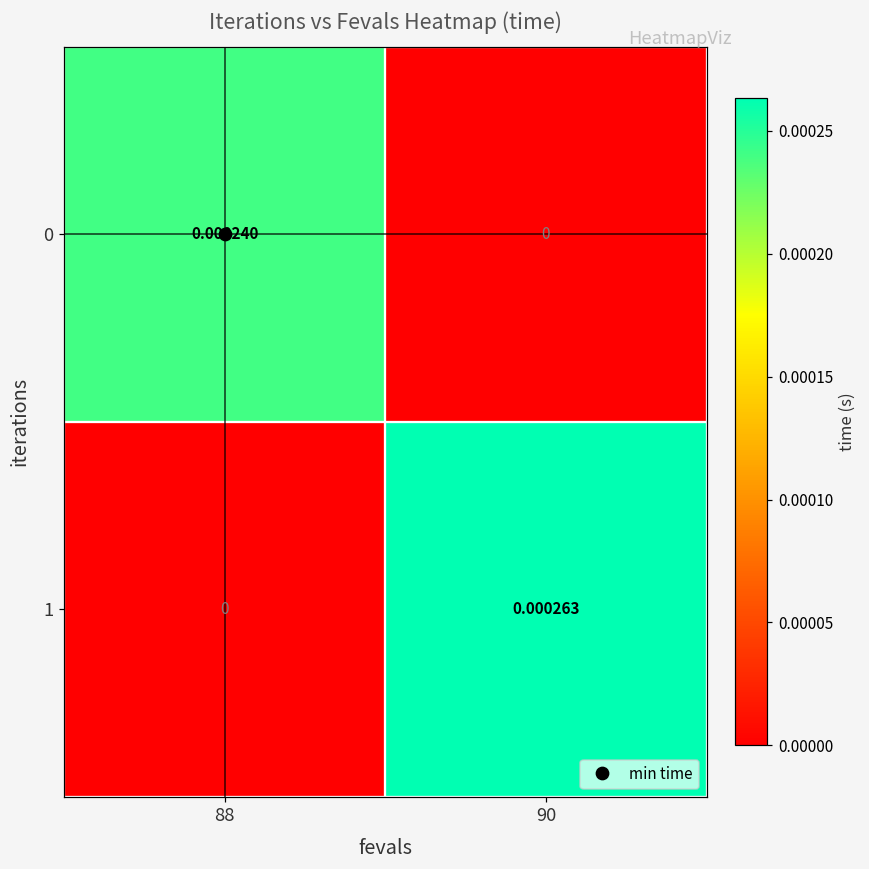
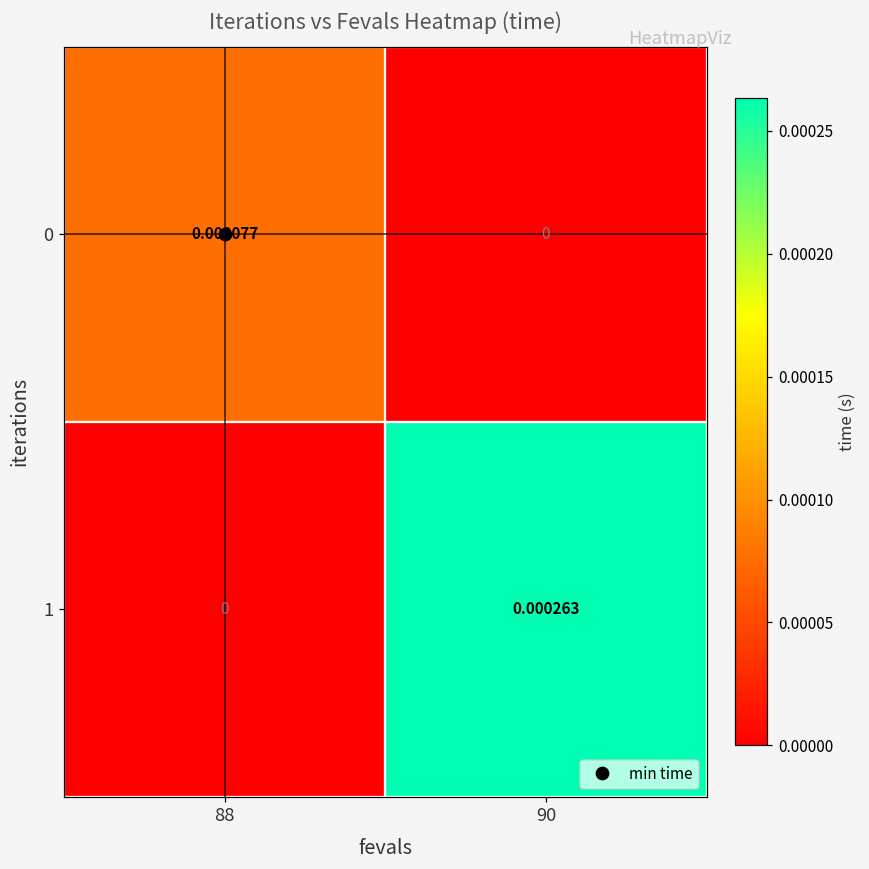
0, 88: 0.000240 -> 0.000077
